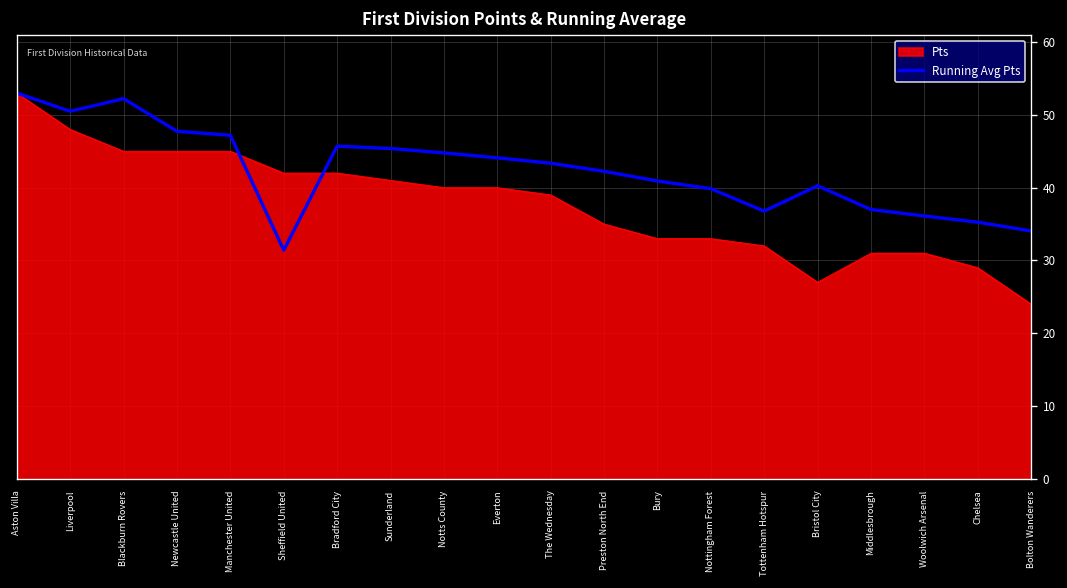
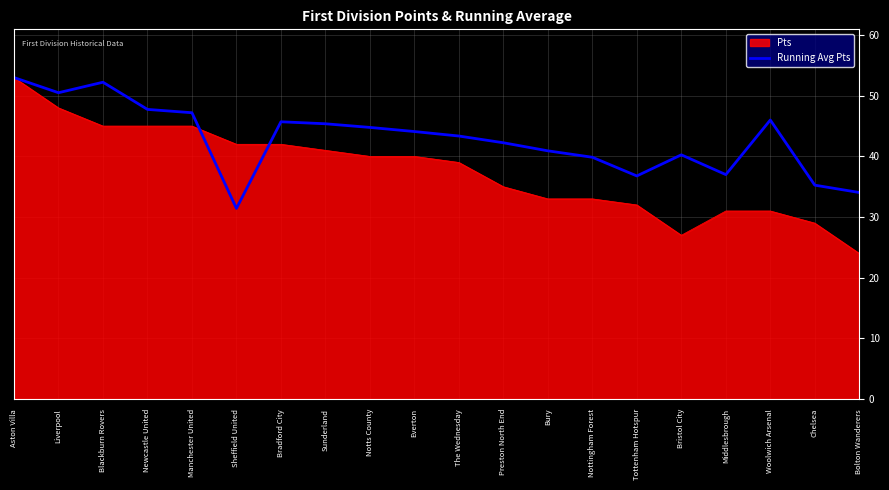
Running Avg Pts, Woolwich Arsenal: 36 -> 46
